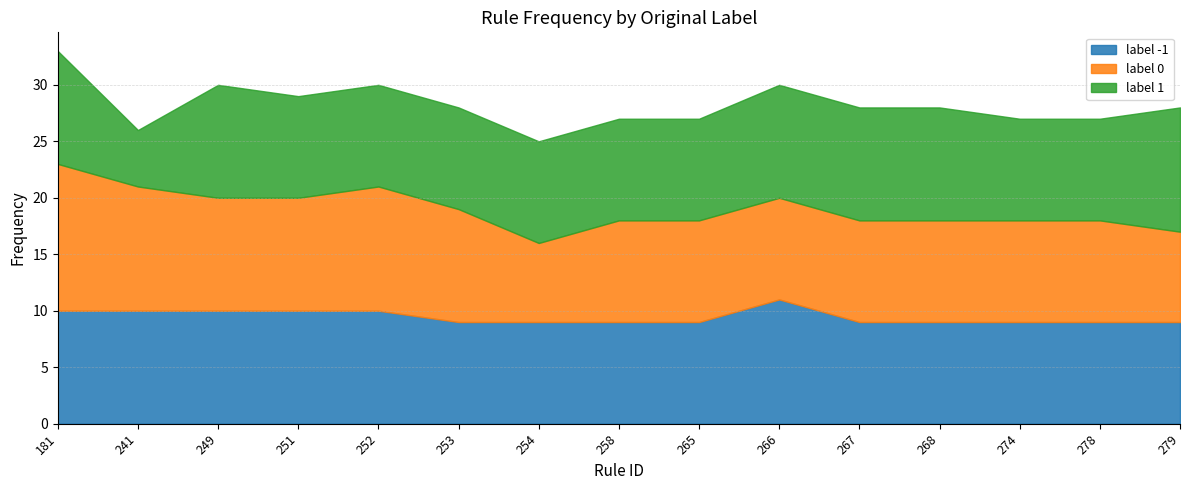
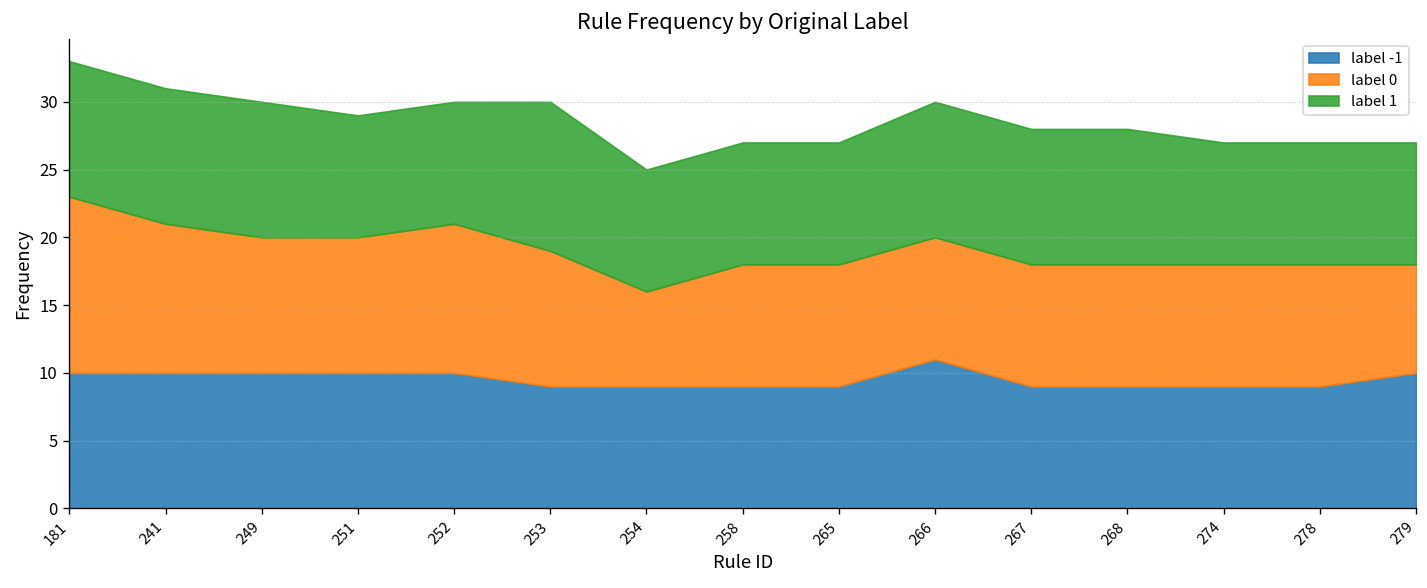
label 1, 241: 5 -> 10
label 1, 253: 9 -> 11
label -1, 279: 9 -> 10
label 1, 279: 11 -> 9
